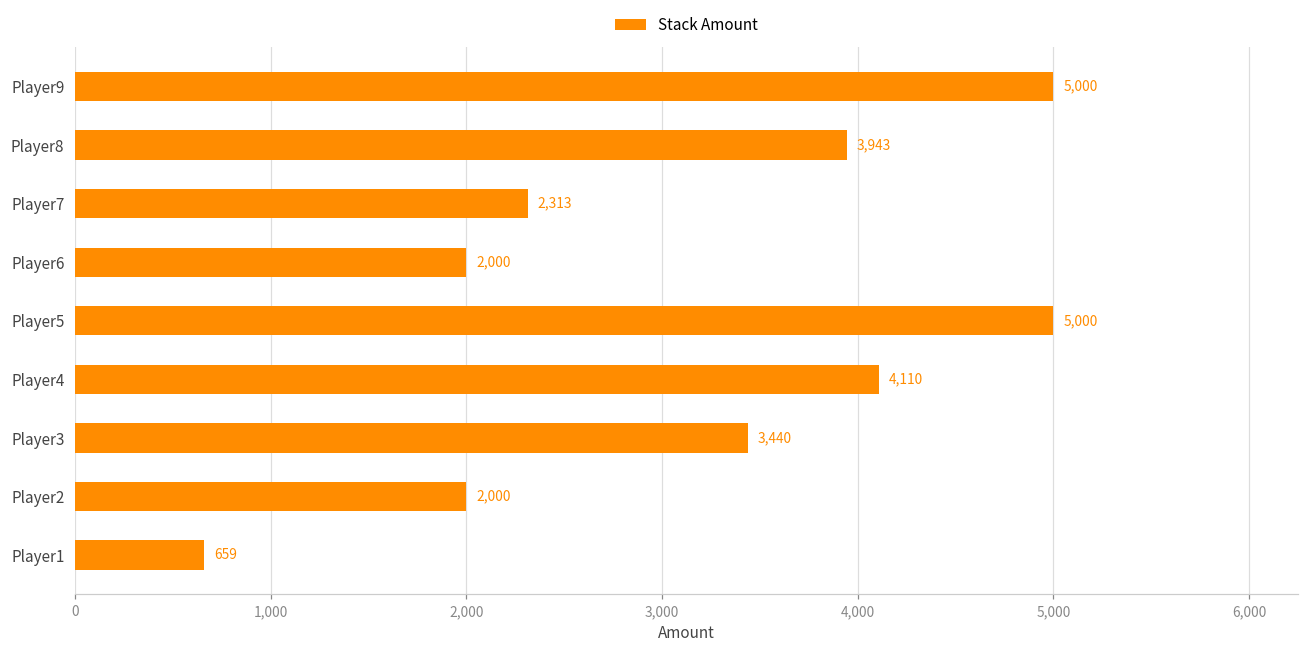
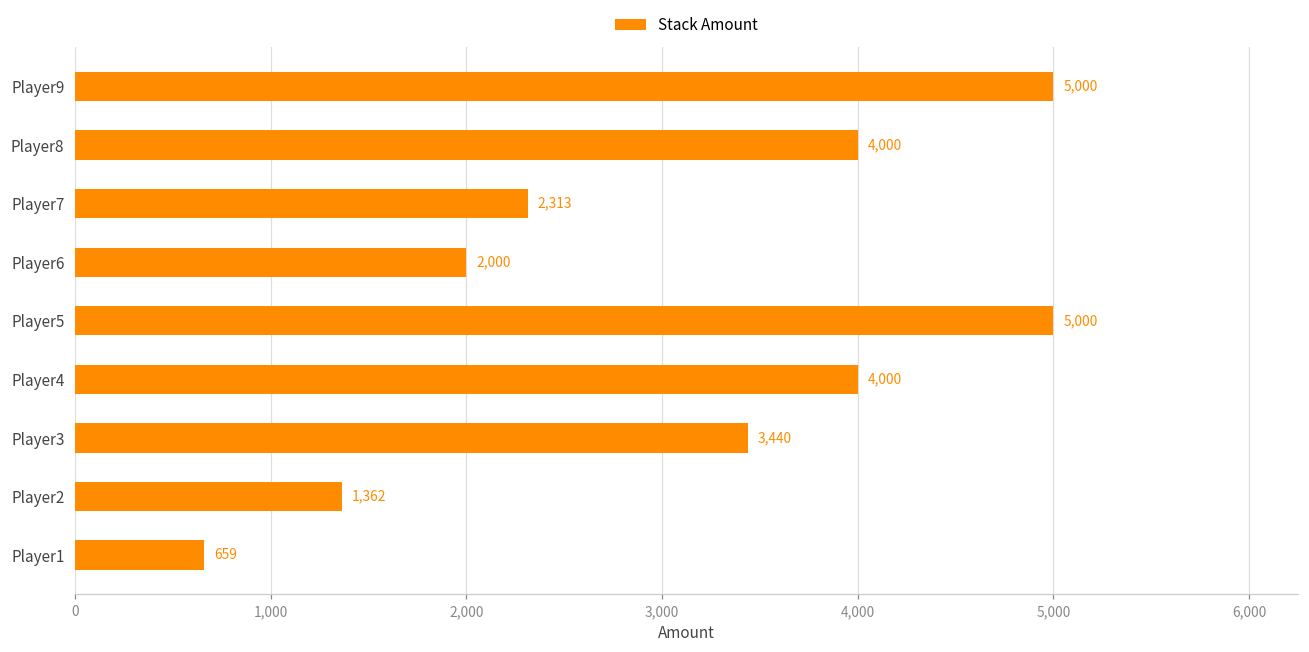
Player8: 3,943 -> 4,000
Player4: 4,110 -> 4,000
Player2: 2,000 -> 1,362
